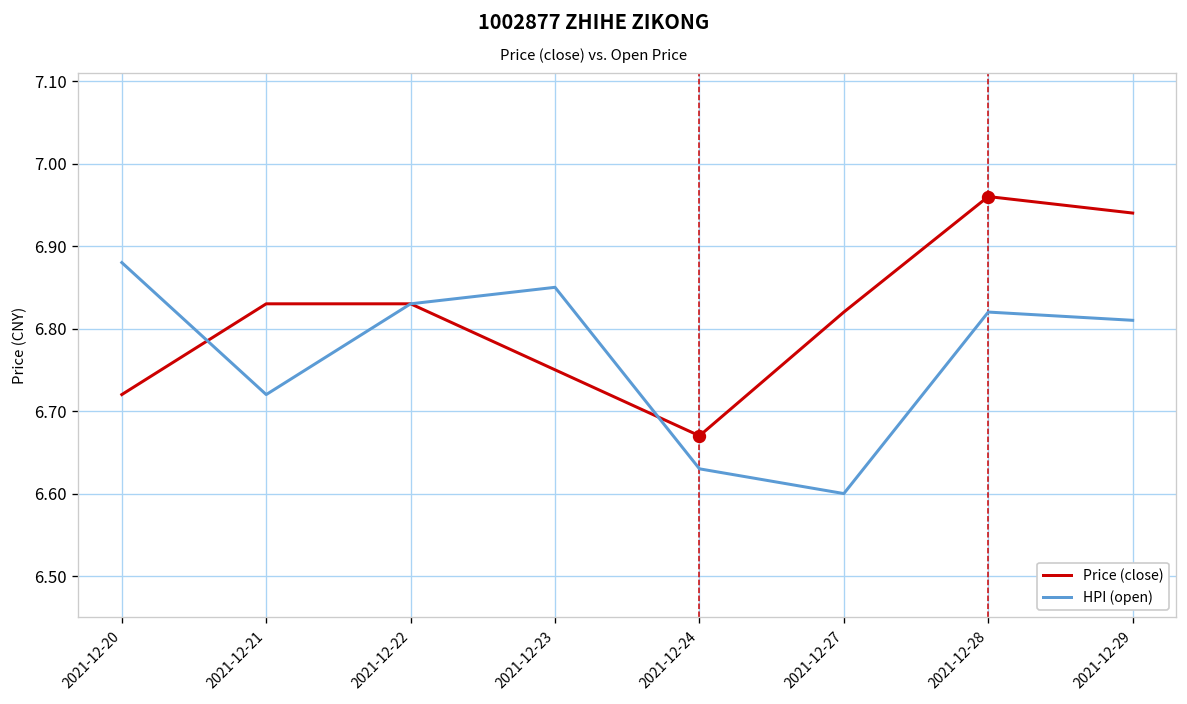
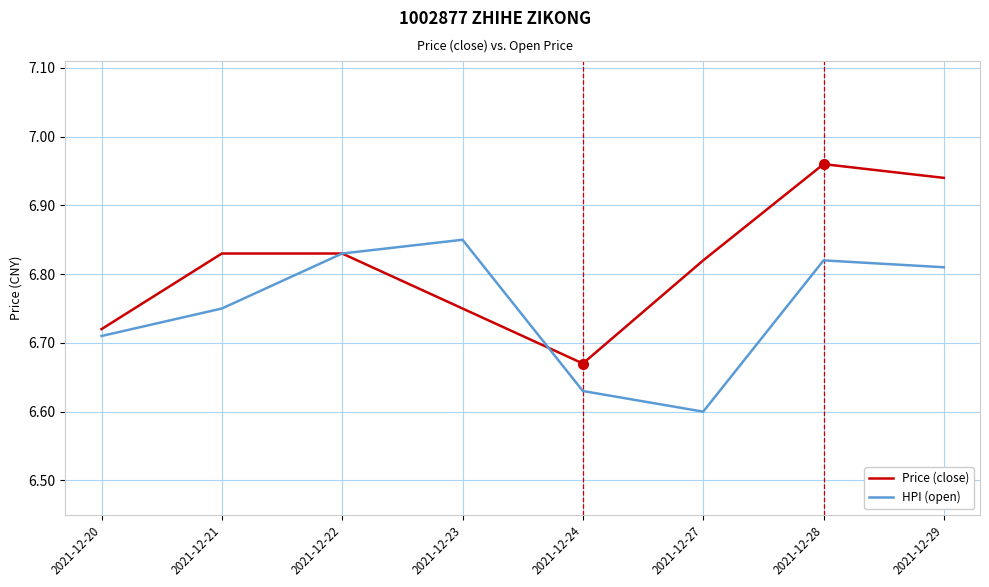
HPI (open), 2021-12-20: 6.88 -> 6.71
HPI (open), 2021-12-21: 6.72 -> 6.75
